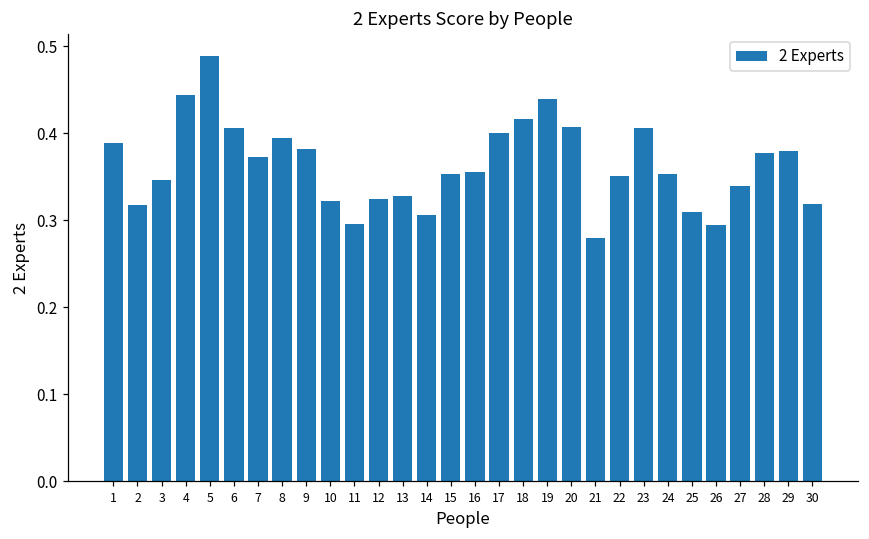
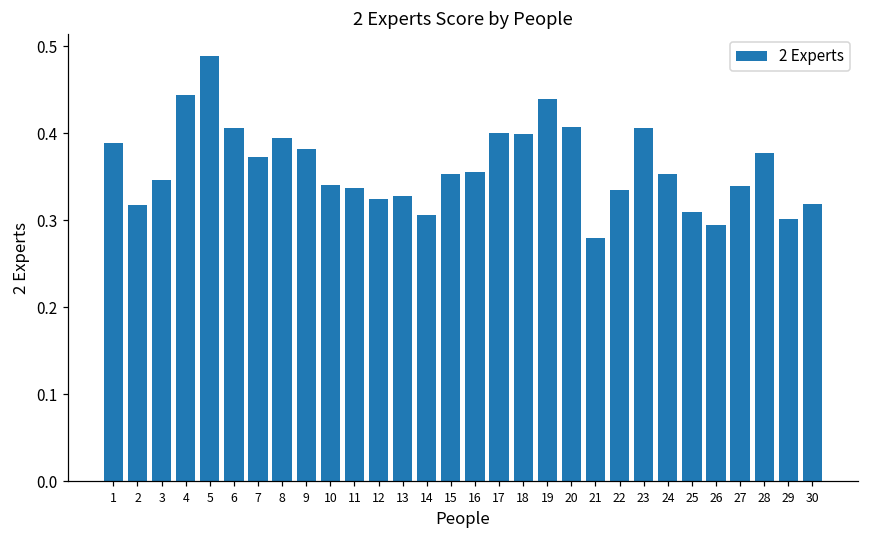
10: 0.32 -> 0.34
11: 0.30 -> 0.34
18: 0.42 -> 0.40
22: 0.35 -> 0.33
29: 0.38 -> 0.30
